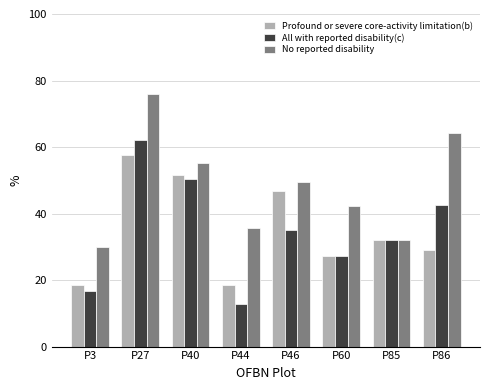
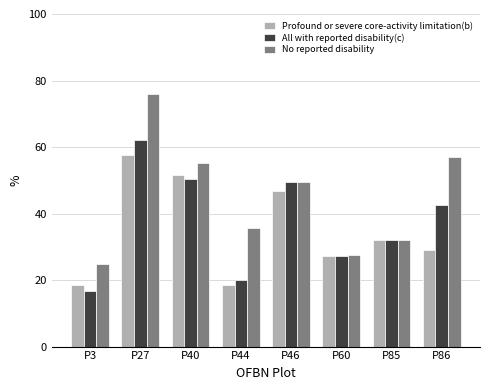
No reported disability, P3: 30 -> 25
All with reported disability(c), P44: 13 -> 20
All with reported disability(c), P46: 35 -> 49
No reported disability, P60: 42 -> 28
No reported disability, P86: 64 -> 57
